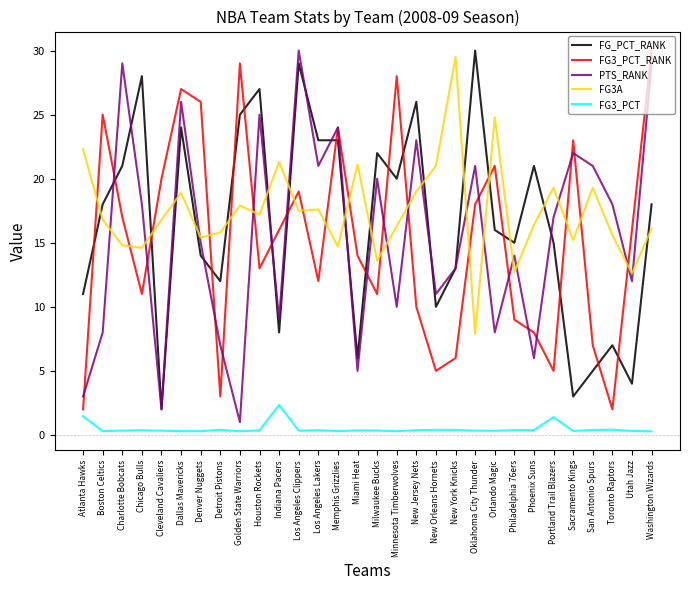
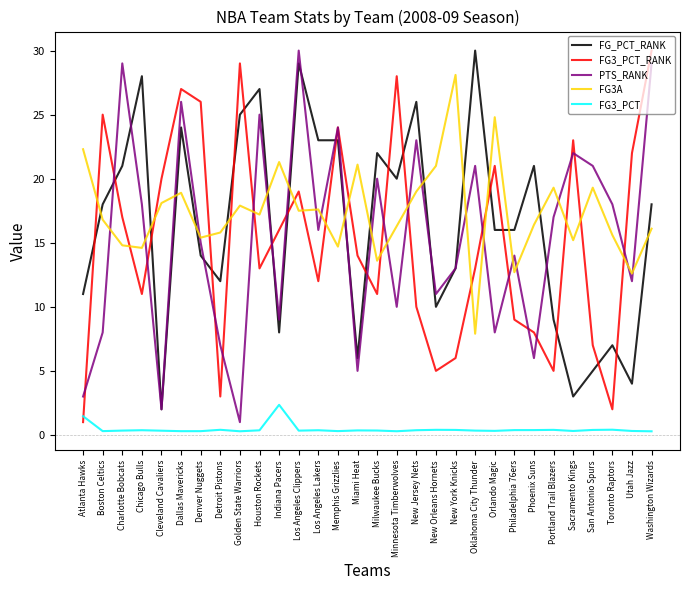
FG3_PCT_RANK, Atlanta Hawks: 2 -> 1
FG3A, Cleveland Cavaliers: 16.8 -> 18.1
PTS_RANK, Los Angeles Lakers: 21 -> 16
FG3A, New York Knicks: 29.5 -> 28.1
FG3_PCT_RANK, Oklahoma City Thunder: 18 -> 13
FG_PCT_RANK, Philadelphia 76ers: 15 -> 16
FG_PCT_RANK, Portland Trail Blazers: 15 -> 9
FG3_PCT, Portland Trail Blazers: 1.4 -> 0.4
FG3_PCT_RANK, Utah Jazz: 16 -> 22
